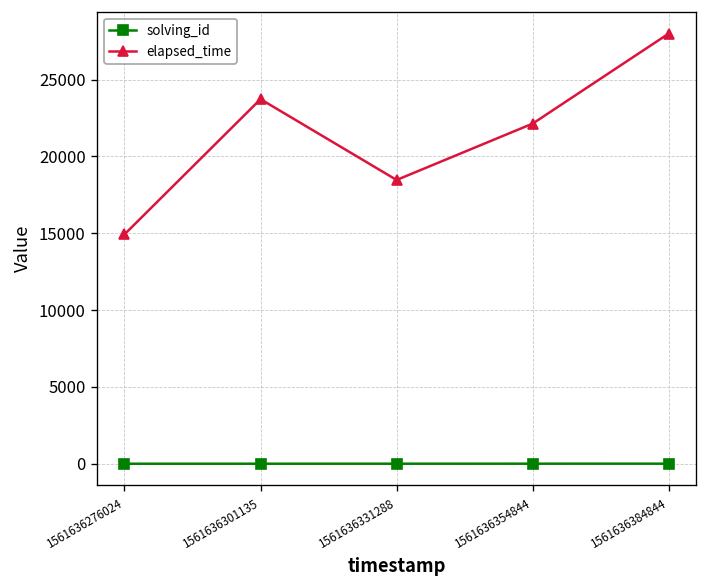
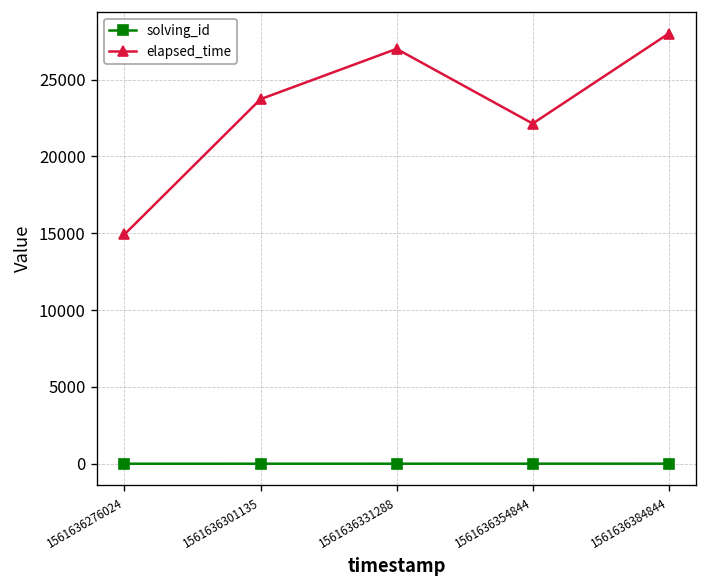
elapsed_time, 1561636331288: 18500 -> 27000
